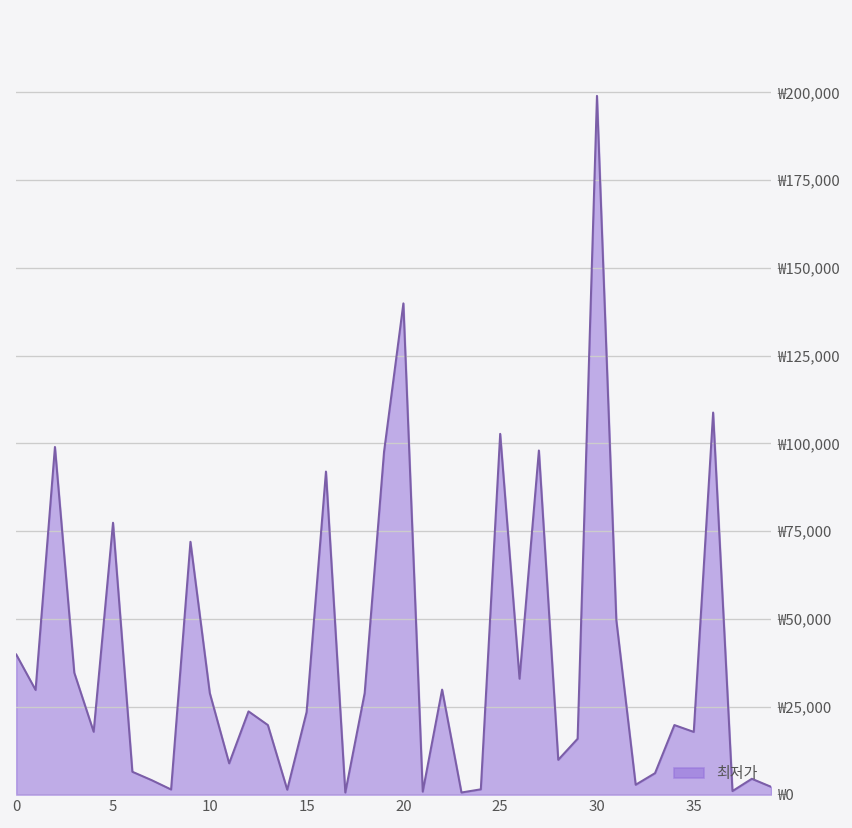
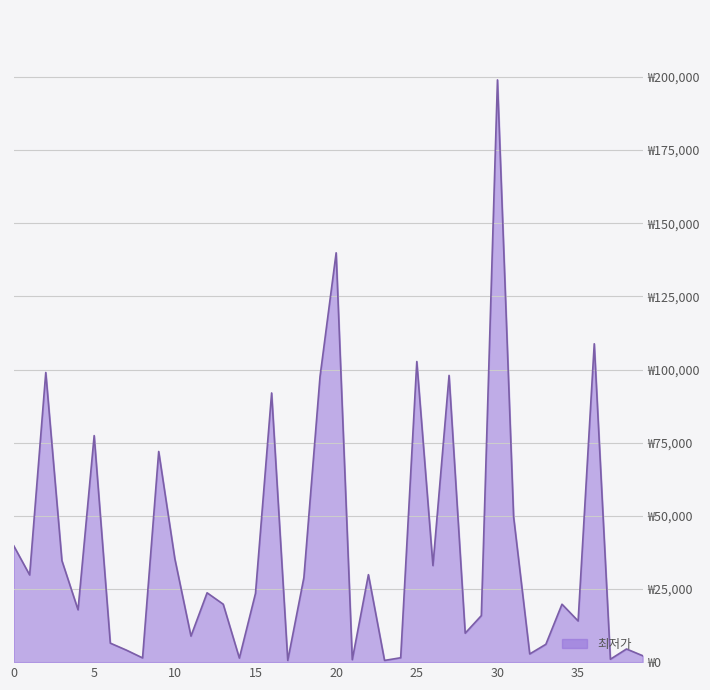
10: ₩29,000 -> ₩35,000
35: ₩18,000 -> ₩14,000
